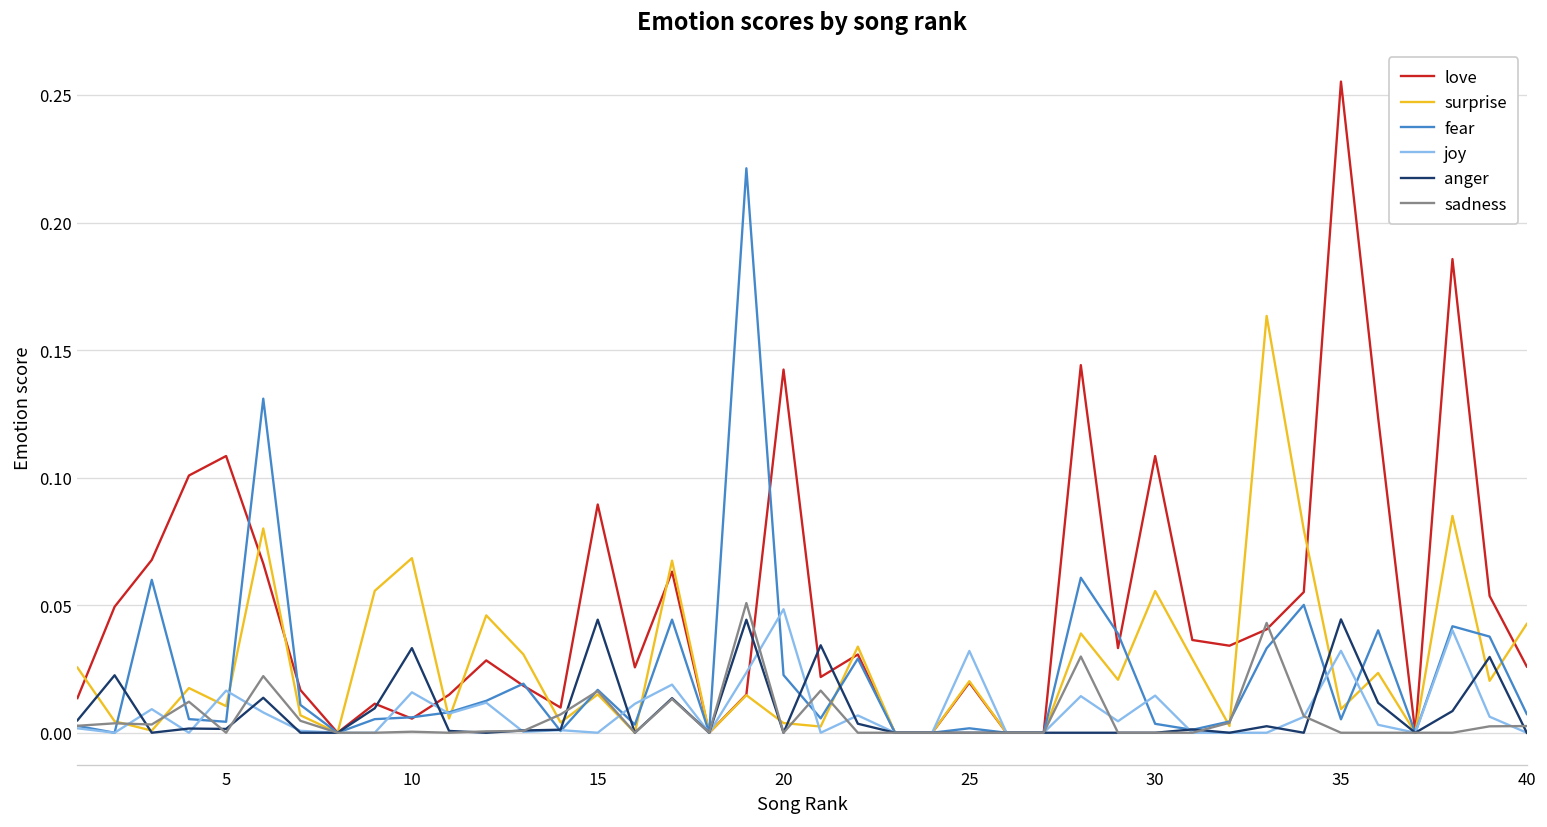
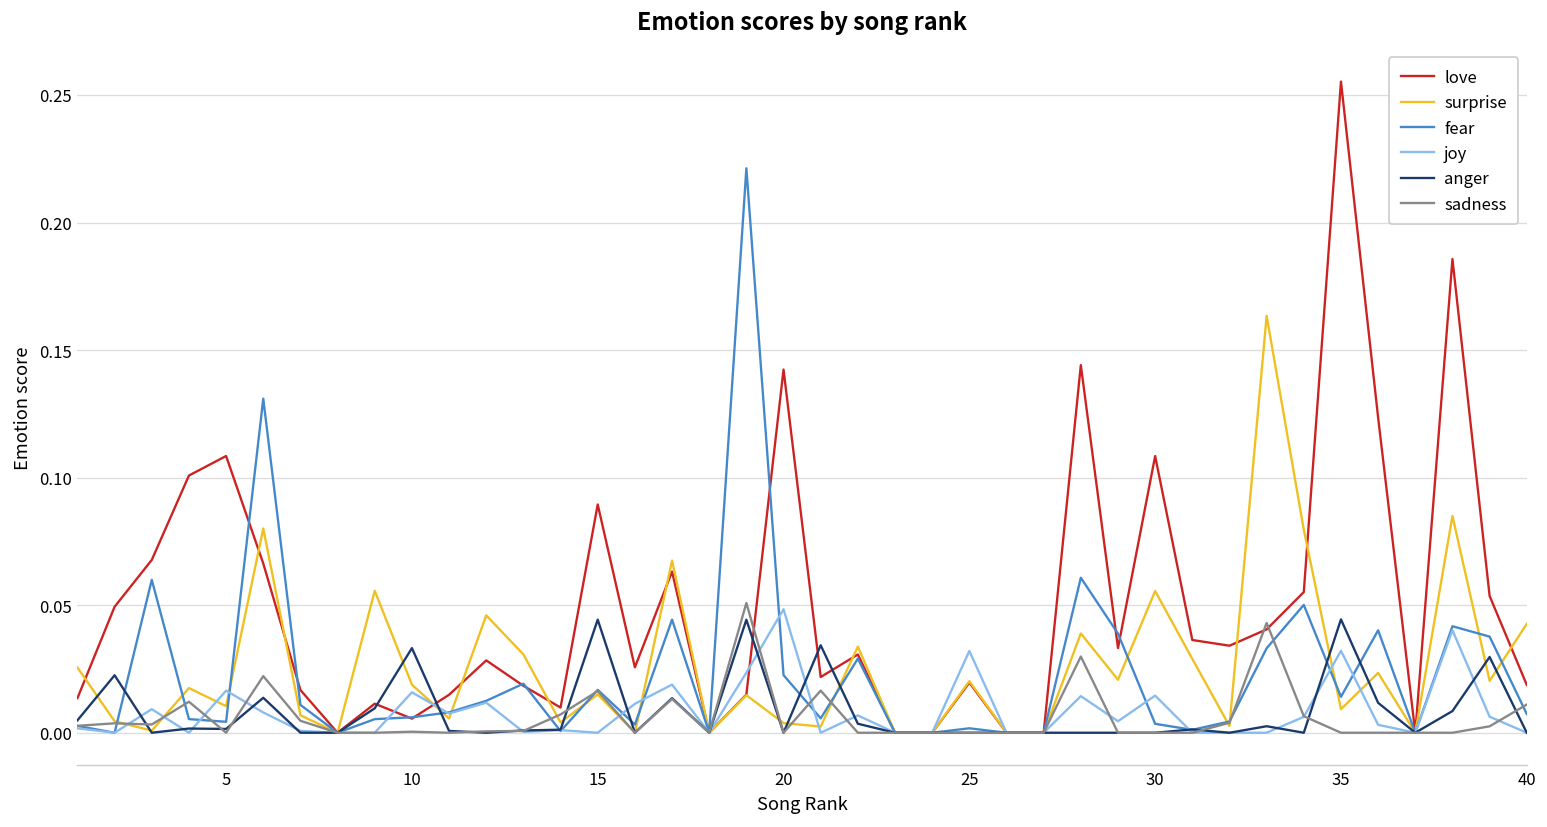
surprise, 10: 0.068 -> 0.019
fear, 35: 0.005 -> 0.014
love, 40: 0.026 -> 0.019
sadness, 40: 0.003 -> 0.011
